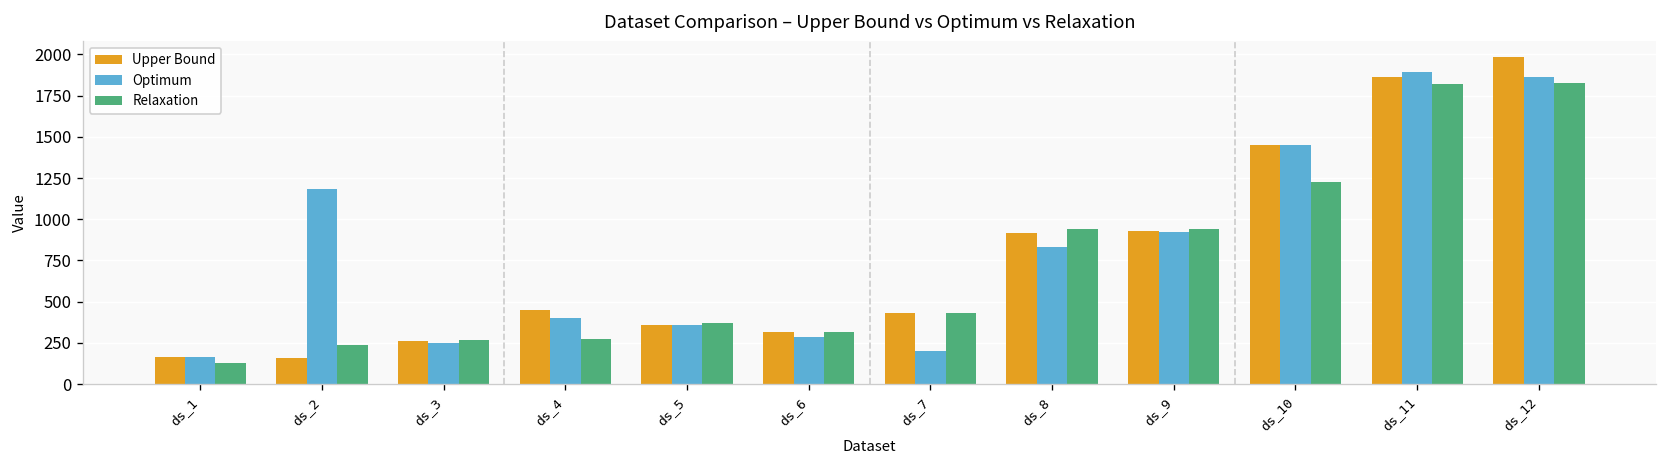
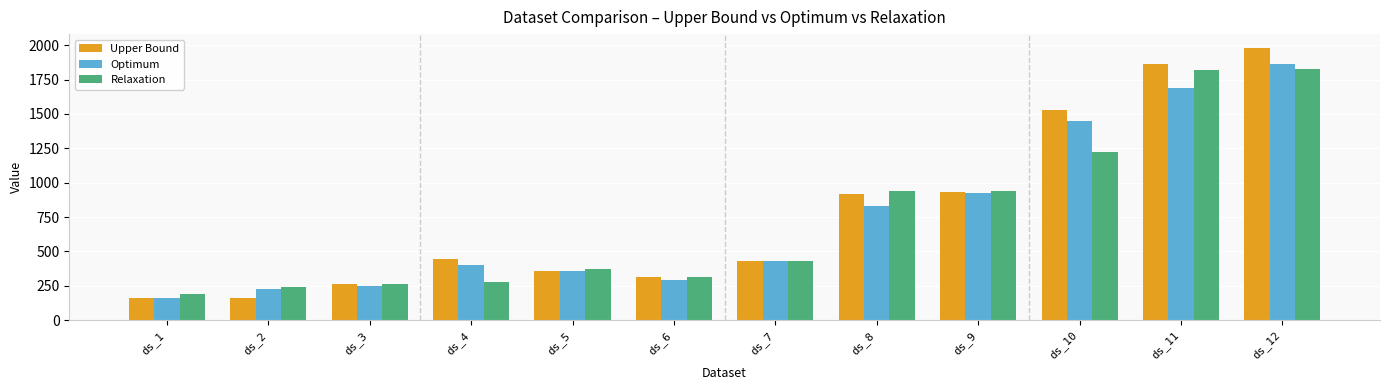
Relaxation, ds_1: 130 -> 190
Optimum, ds_2: 1180 -> 230
Optimum, ds_7: 200 -> 430
Upper Bound, ds_10: 1450 -> 1530
Optimum, ds_11: 1890 -> 1690
